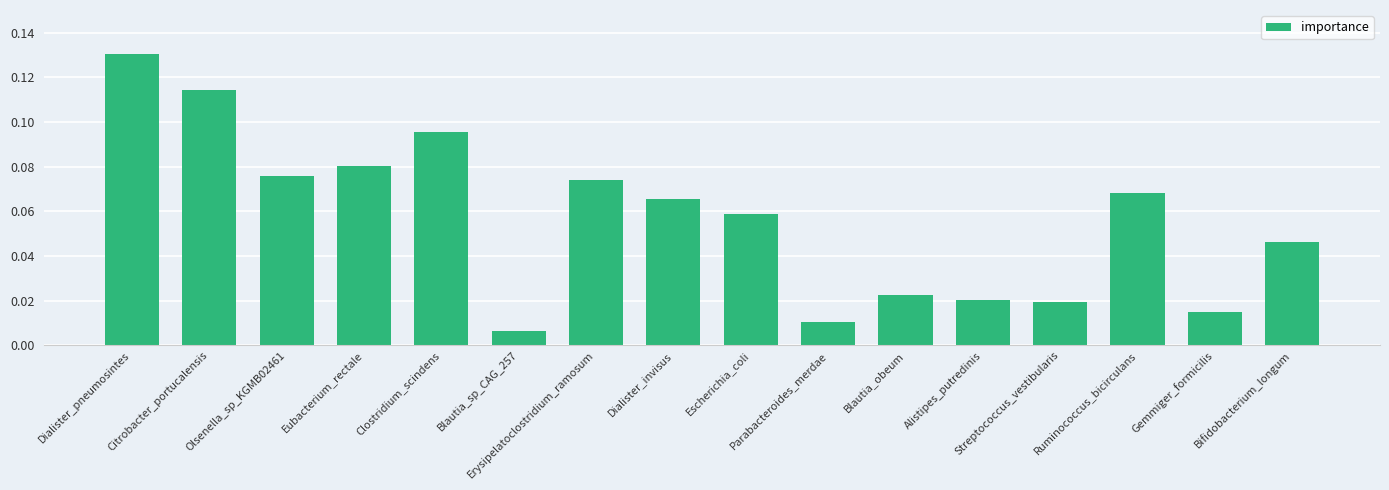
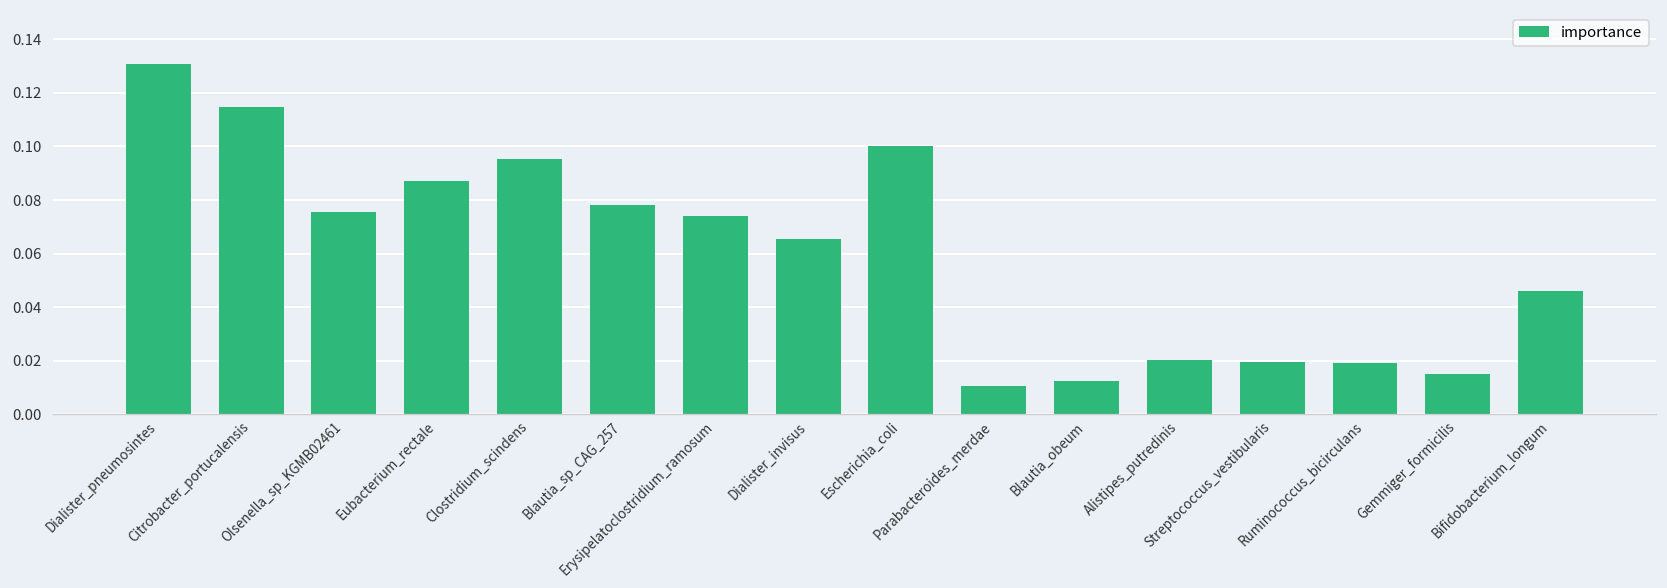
Eubacterium_rectale: 0.080 -> 0.087
Blautia_sp_CAG_257: 0.007 -> 0.078
Escherichia_coli: 0.059 -> 0.100
Blautia_obeum: 0.023 -> 0.013
Ruminococcus_bicirculans: 0.068 -> 0.019
